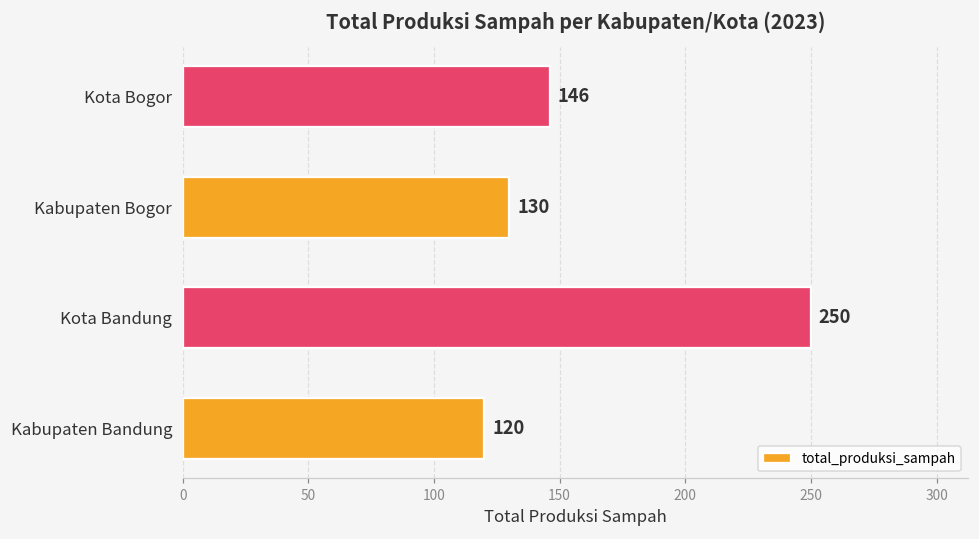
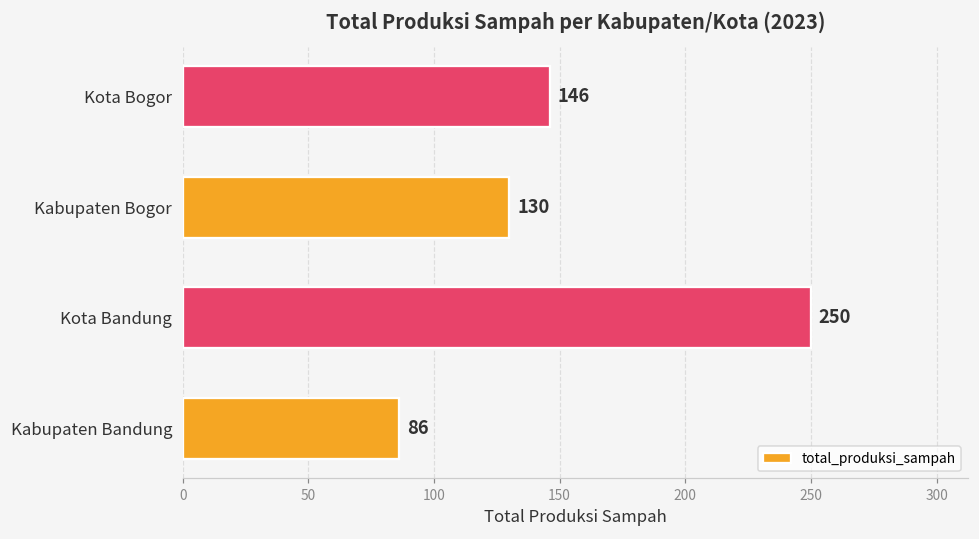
Kabupaten Bandung: 120 -> 86
